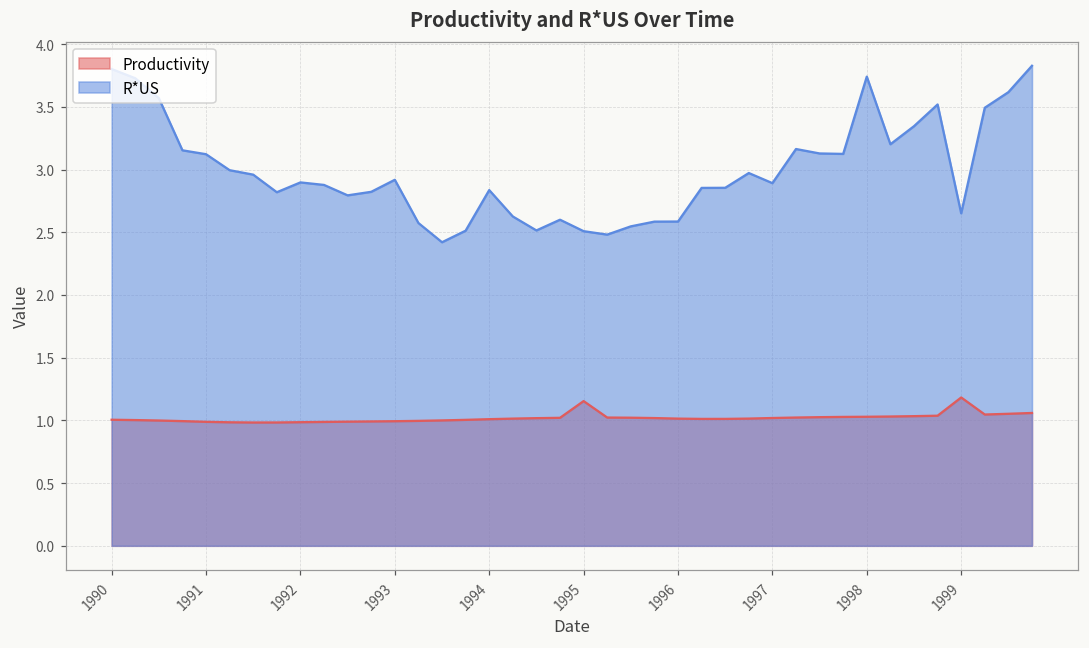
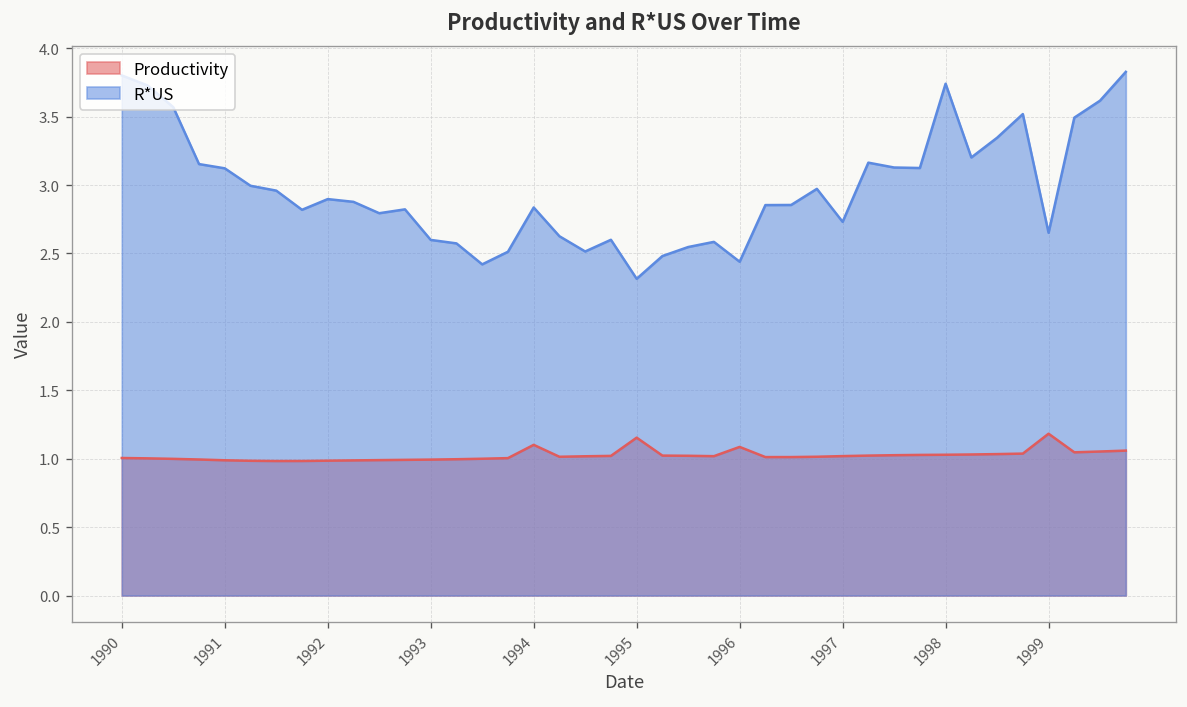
R*US, 1993: 2.92 -> 2.60
Productivity, 1994: 1.01 -> 1.10
R*US, 1995: 2.51 -> 2.31
Productivity, 1996: 1.01 -> 1.09
R*US, 1996: 2.59 -> 2.44
R*US, 1997: 2.89 -> 2.73
